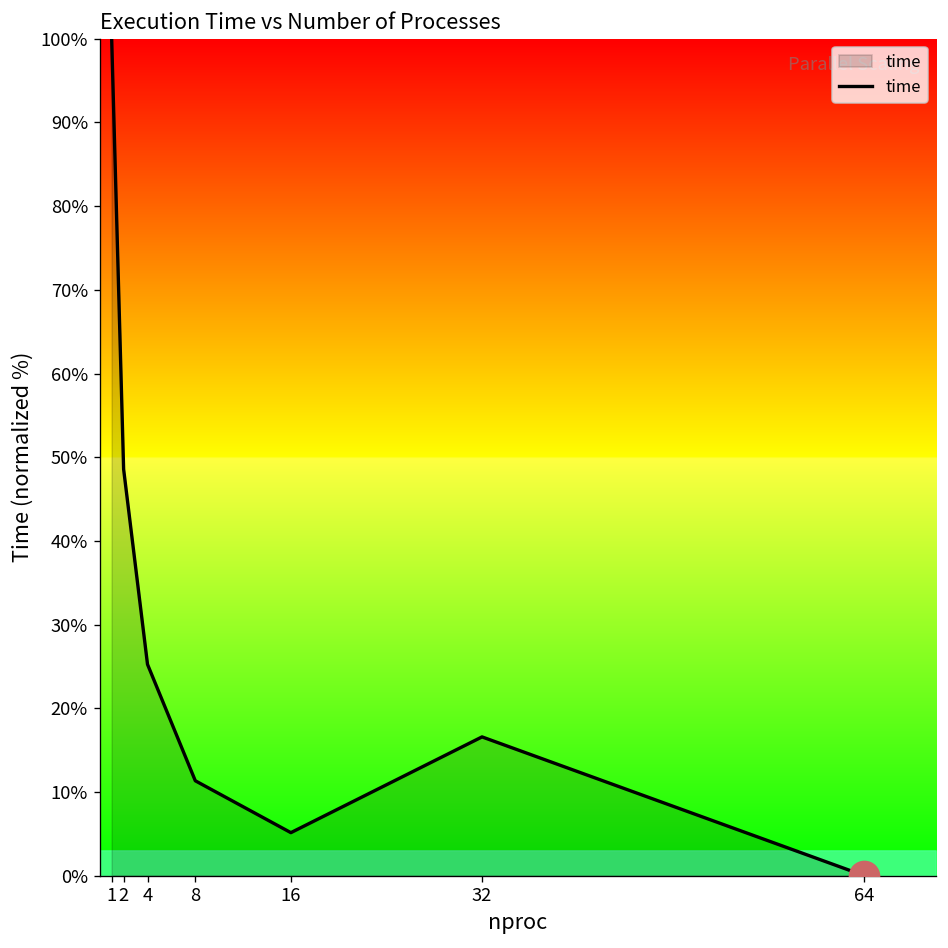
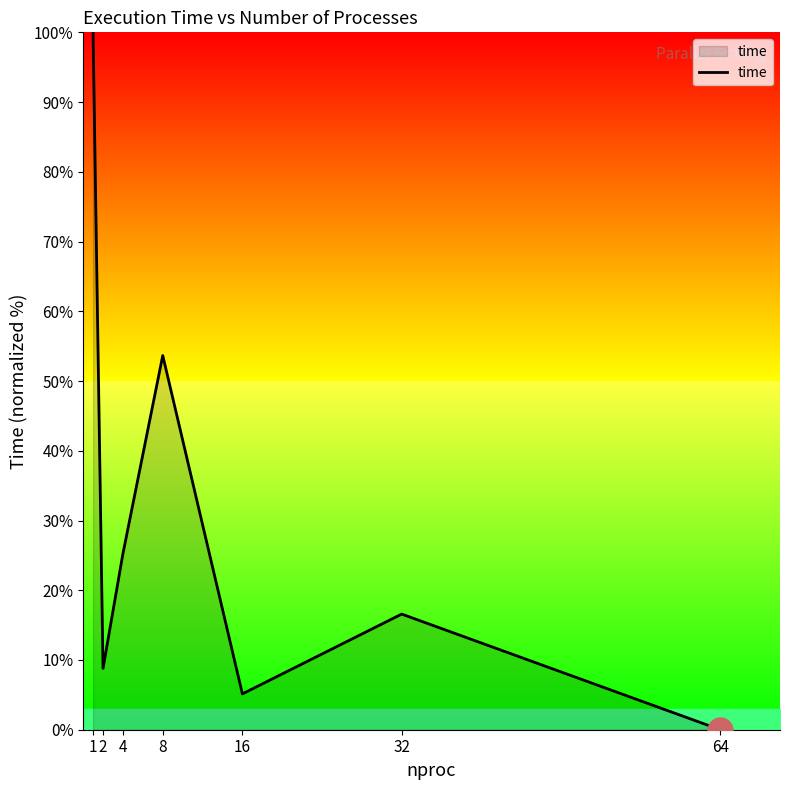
time, 2: 49% -> 9%
time, 8: 11% -> 54%
